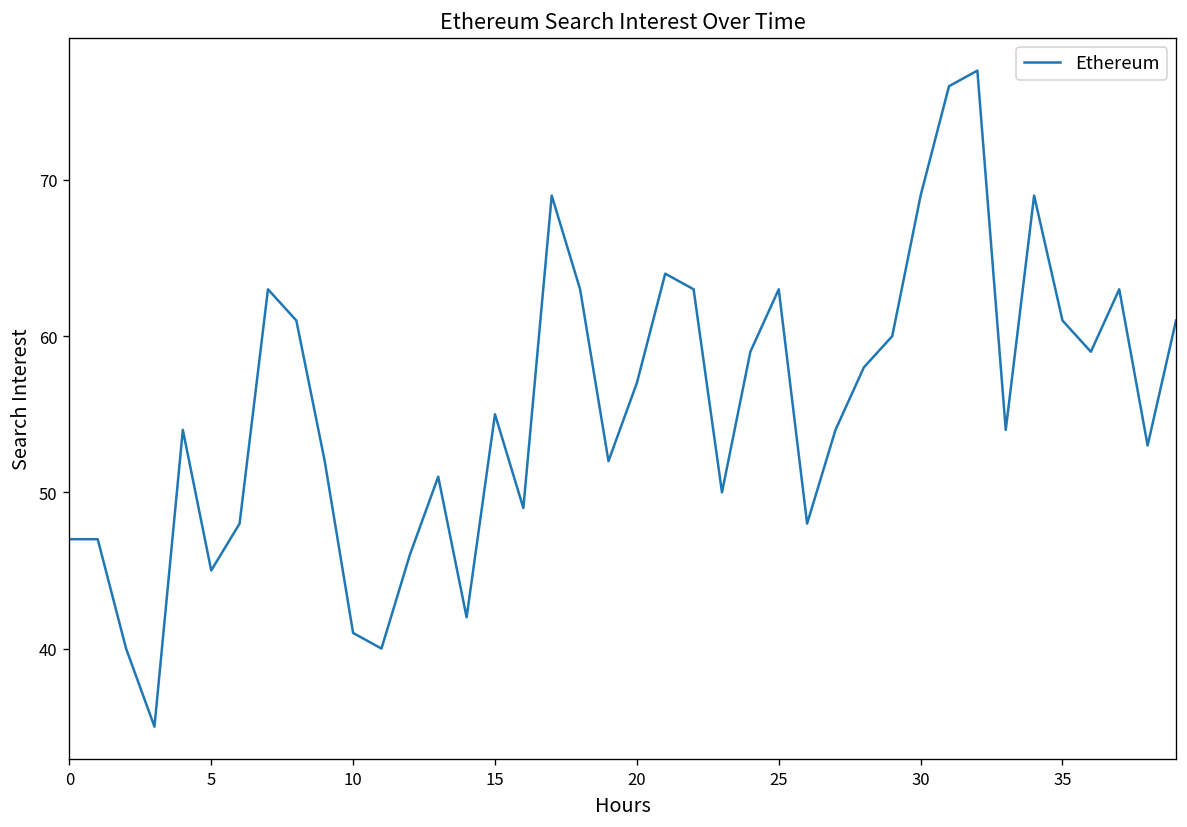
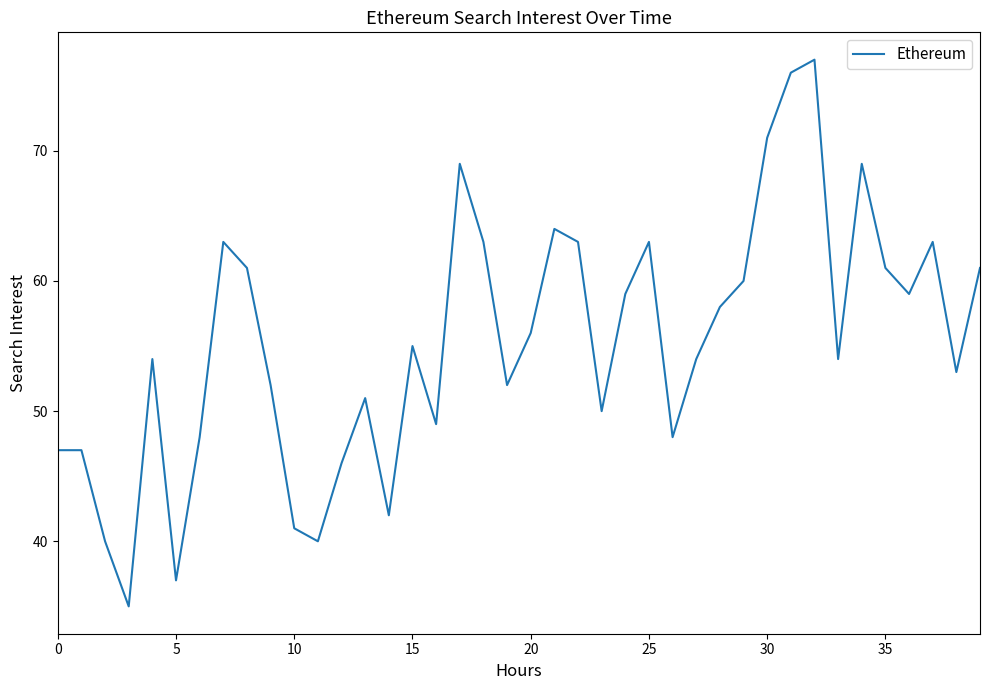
5: 45 -> 37
20: 57 -> 56
30: 69 -> 71
